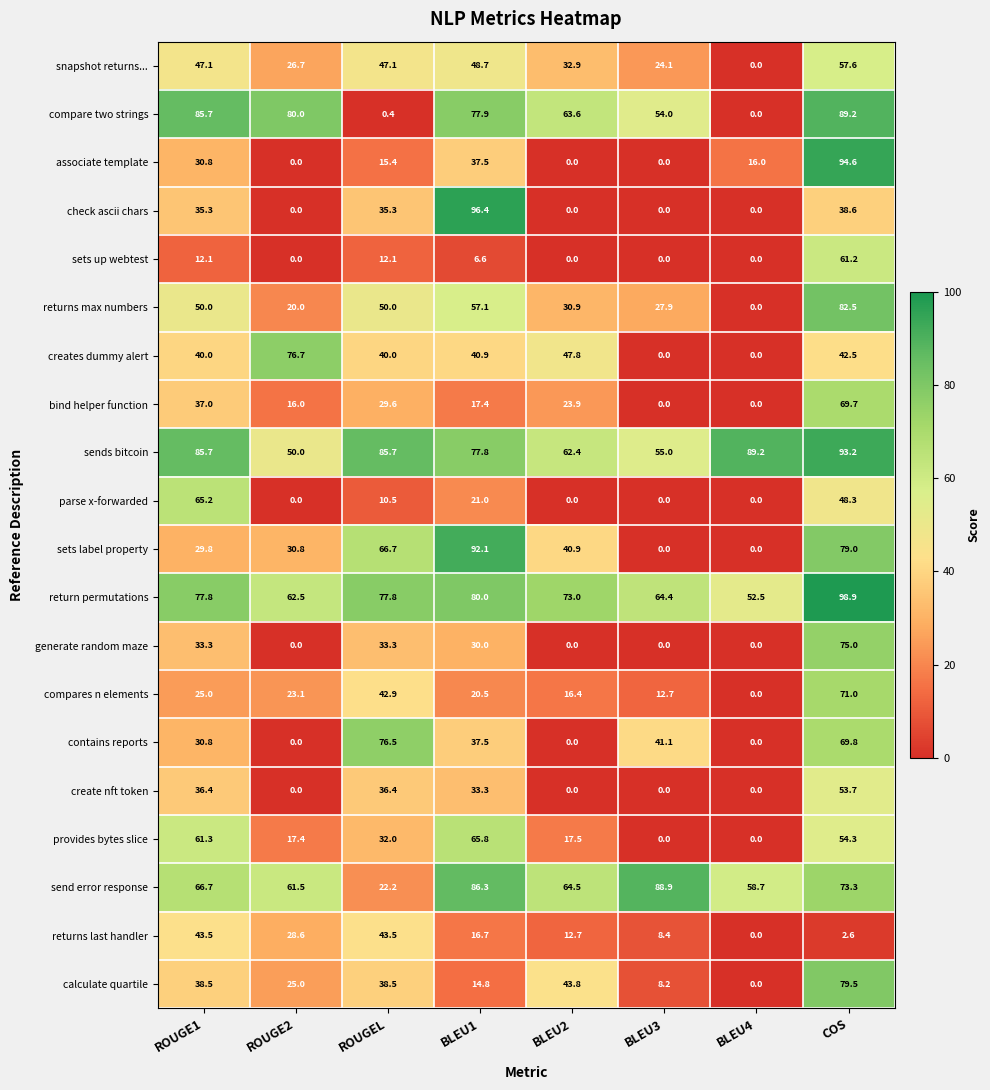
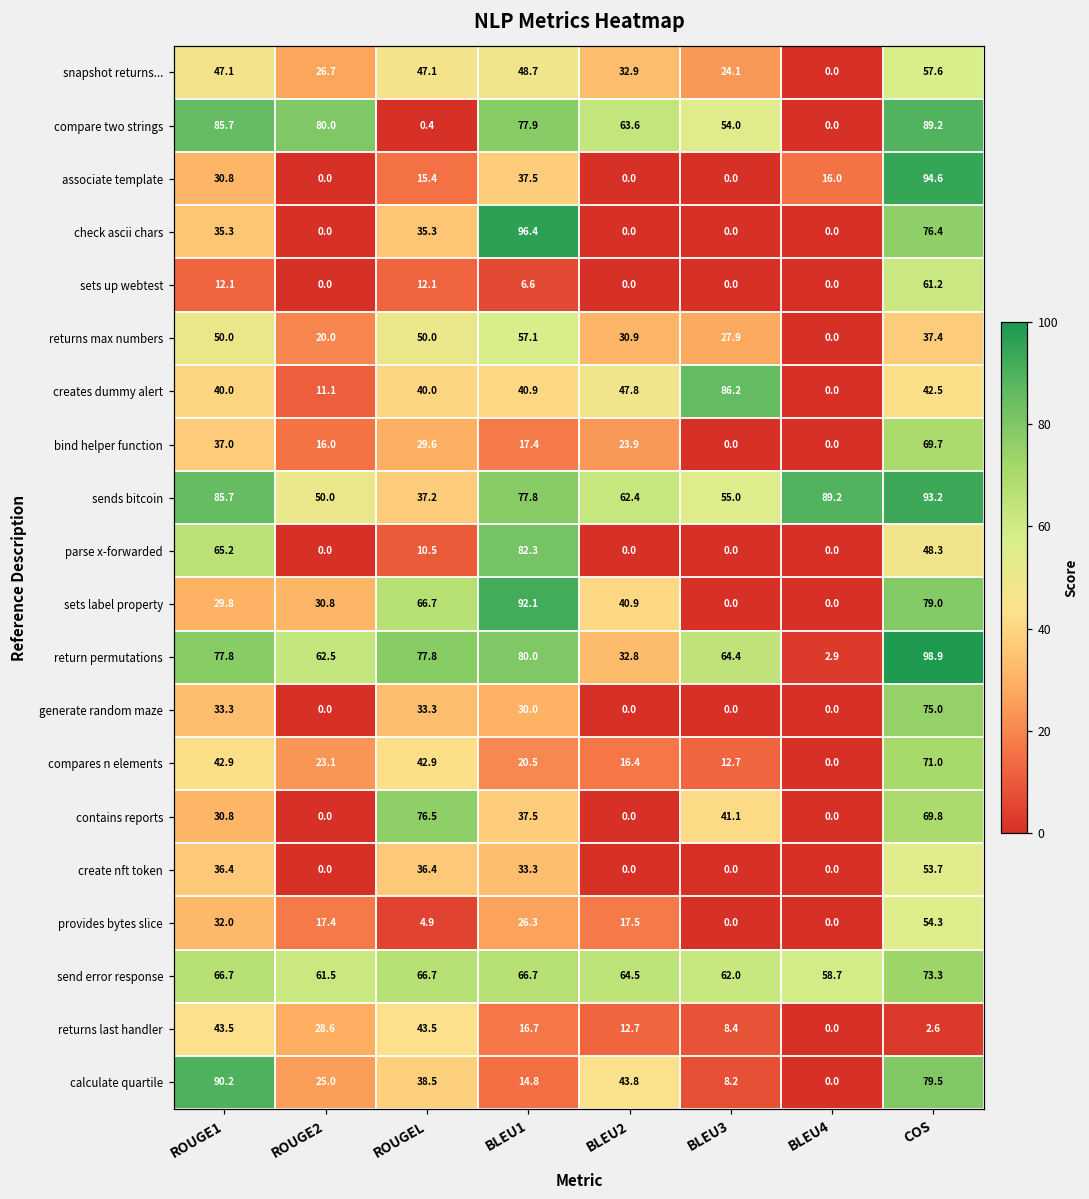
check ascii chars, COS: 38.6 -> 76.4
returns max numbers, COS: 82.5 -> 37.4
creates dummy alert, ROUGE2: 76.7 -> 11.1
creates dummy alert, BLEU3: 0.0 -> 86.2
sends bitcoin, ROUGEL: 85.7 -> 37.2
parse x-forwarded, BLEU1: 21.0 -> 82.3
return permutations, BLEU2: 73.0 -> 32.8
return permutations, BLEU4: 52.5 -> 2.9
compares n elements, ROUGE1: 25.0 -> 42.9
provides bytes slice, ROUGE1: 61.3 -> 32.0
provides bytes slice, ROUGEL: 32.0 -> 4.9
provides bytes slice, BLEU1: 65.8 -> 26.3
send error response, ROUGEL: 22.2 -> 66.7
send error response, BLEU1: 86.3 -> 66.7
send error response, BLEU3: 88.9 -> 62.0
calculate quartile, ROUGE1: 38.5 -> 90.2
